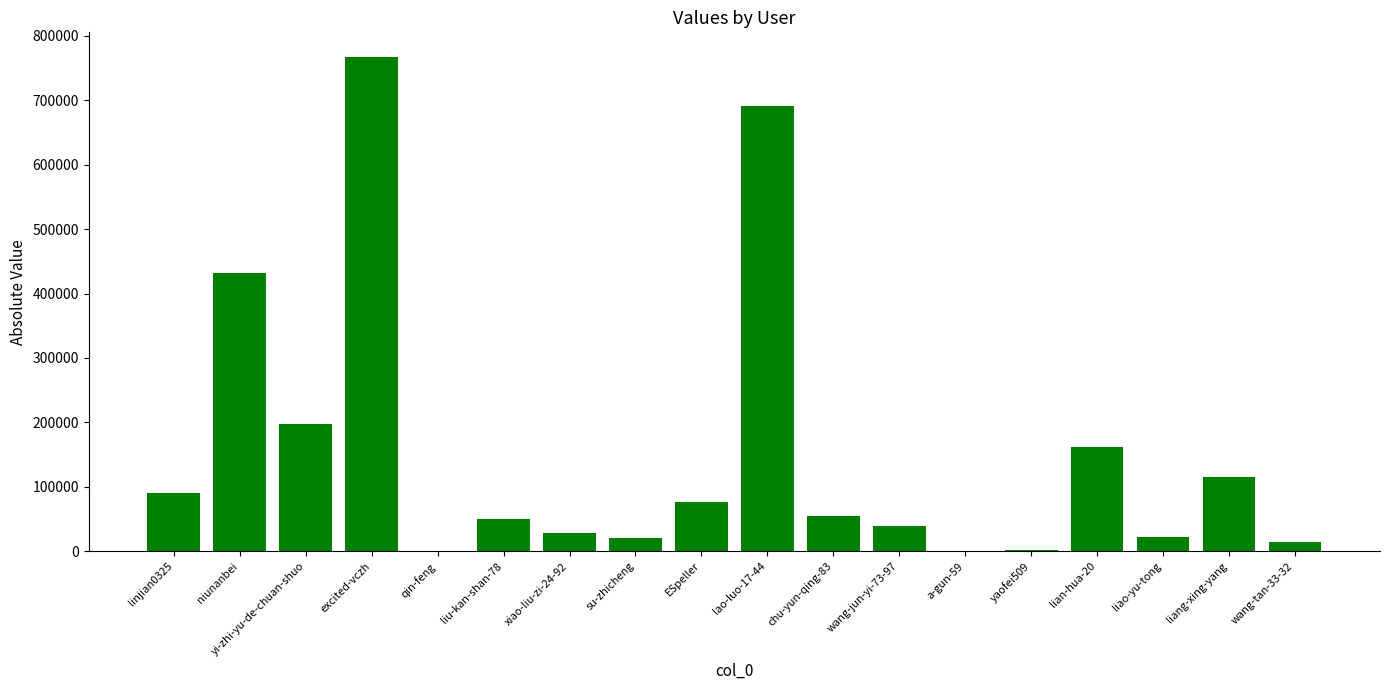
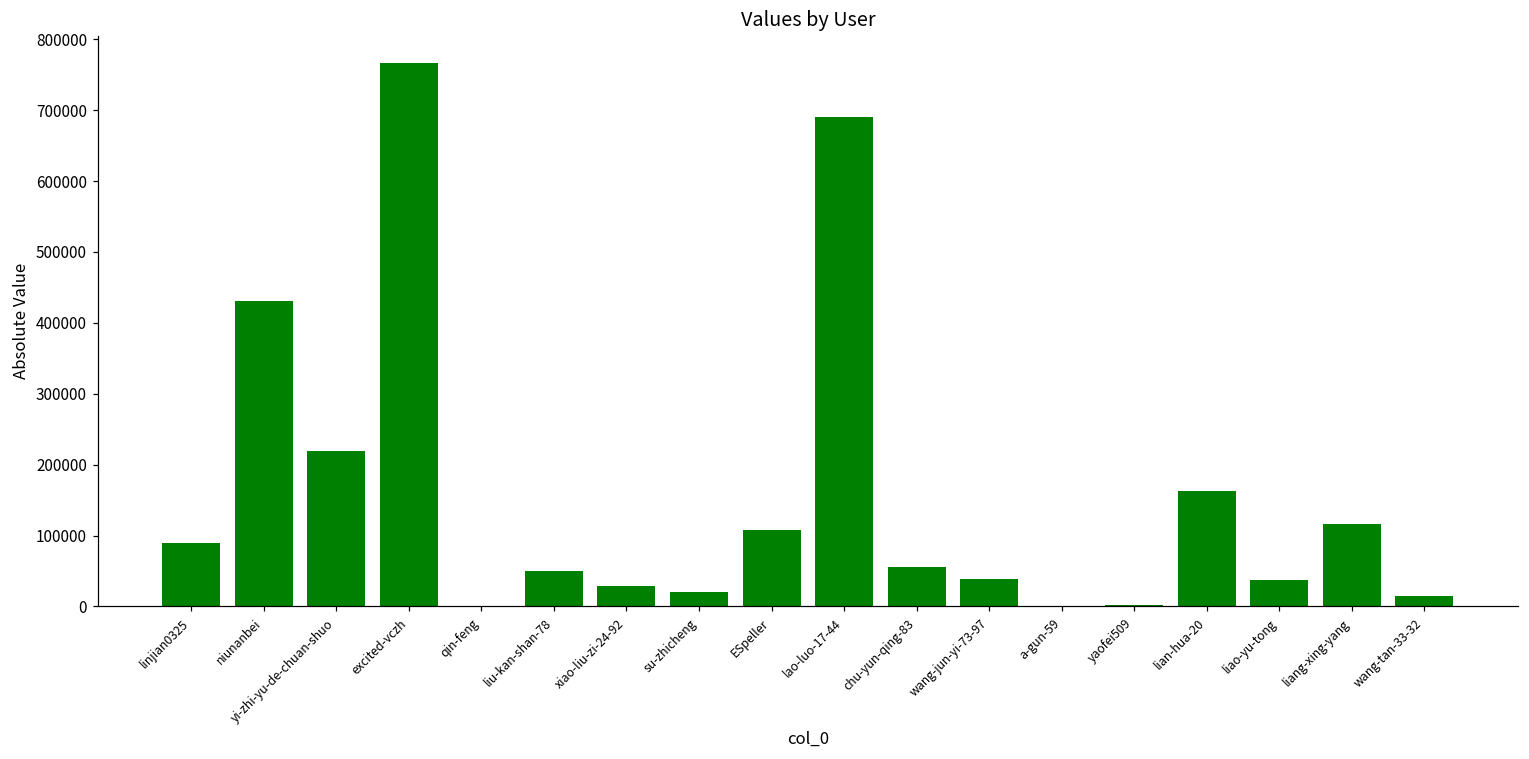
yi-zhi-yu-de-chuan-shuo: 200000 -> 220000
ESpeller: 80000 -> 110000
liao-yu-tong: 20000 -> 40000
